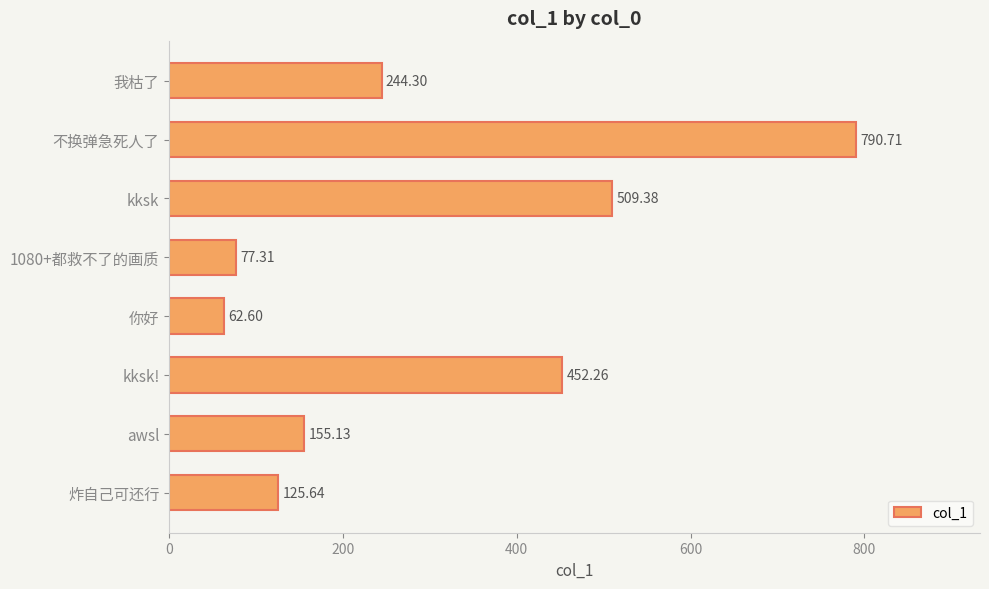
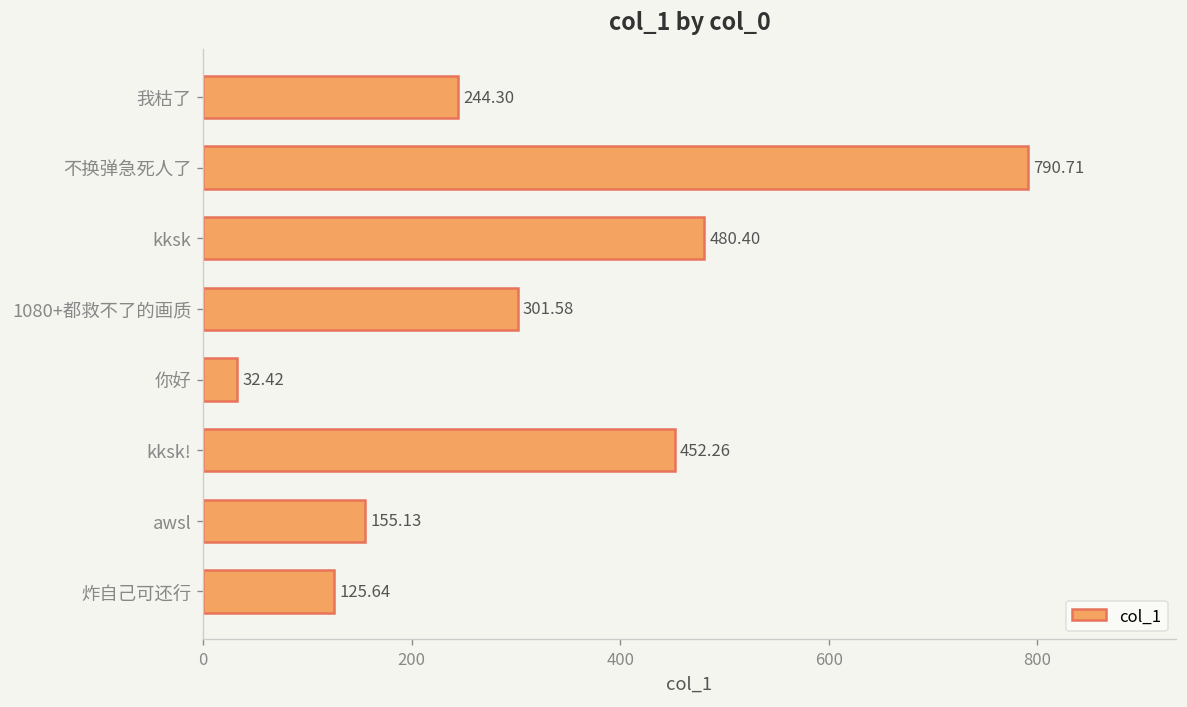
kksk: 509.38 -> 480.40
1080+都救不了的画质: 77.31 -> 301.58
你好: 62.60 -> 32.42
